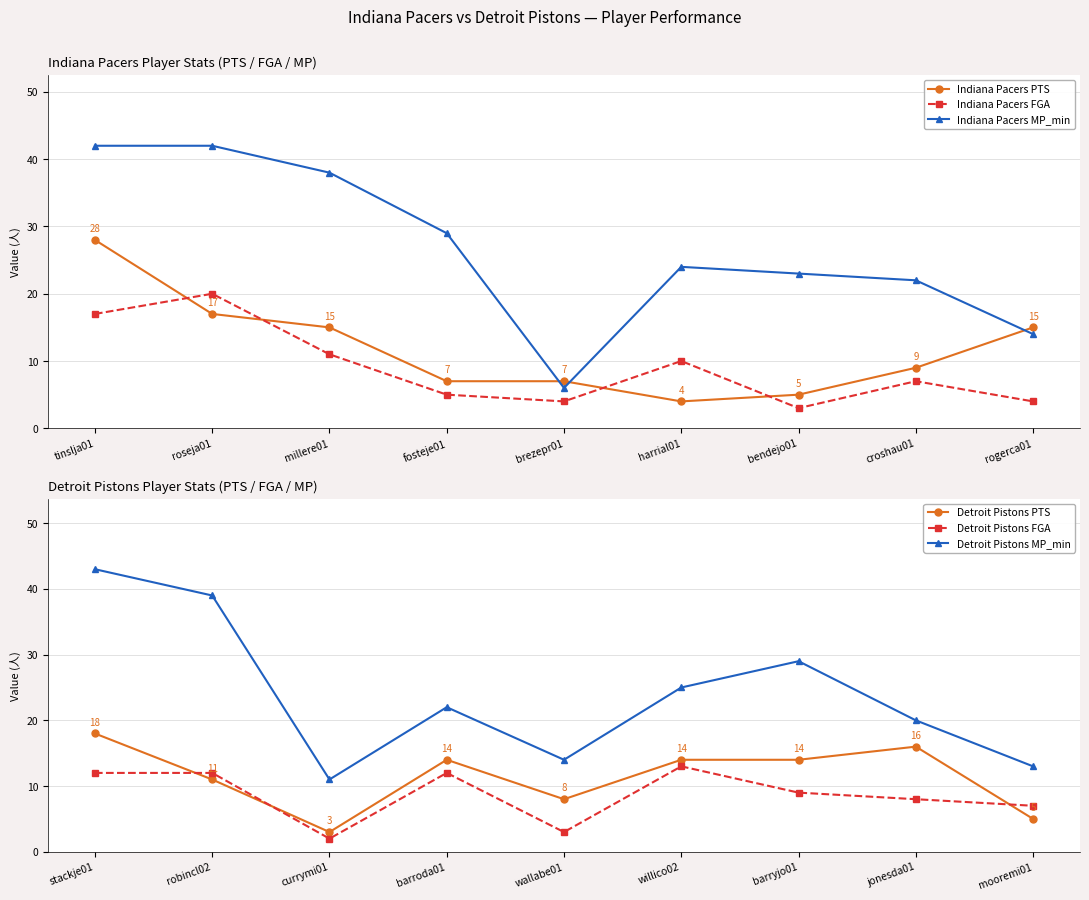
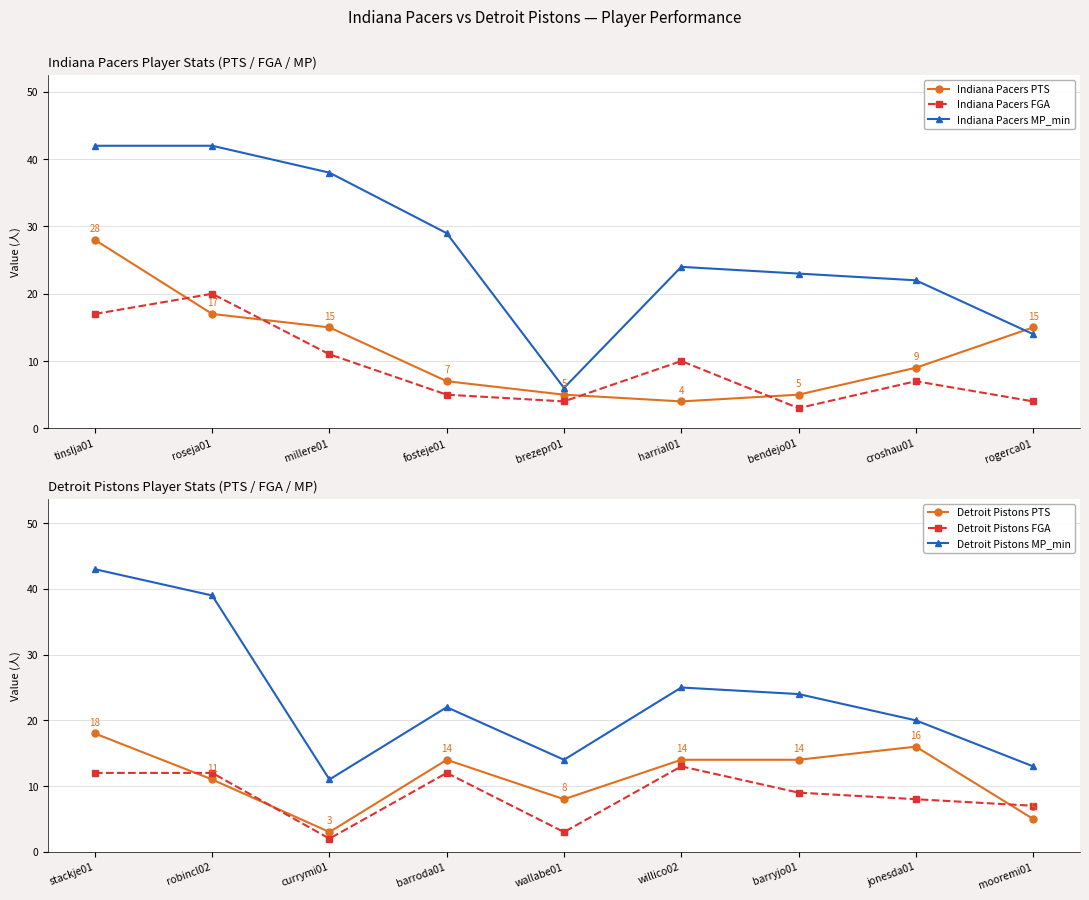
Indiana Pacers Player Stats (PTS / FGA / MP), Indiana Pacers PTS, brezepr01: 7 -> 5
Detroit Pistons Player Stats (PTS / FGA / MP), Detroit Pistons MP_min, barryjo01: 29 -> 24
